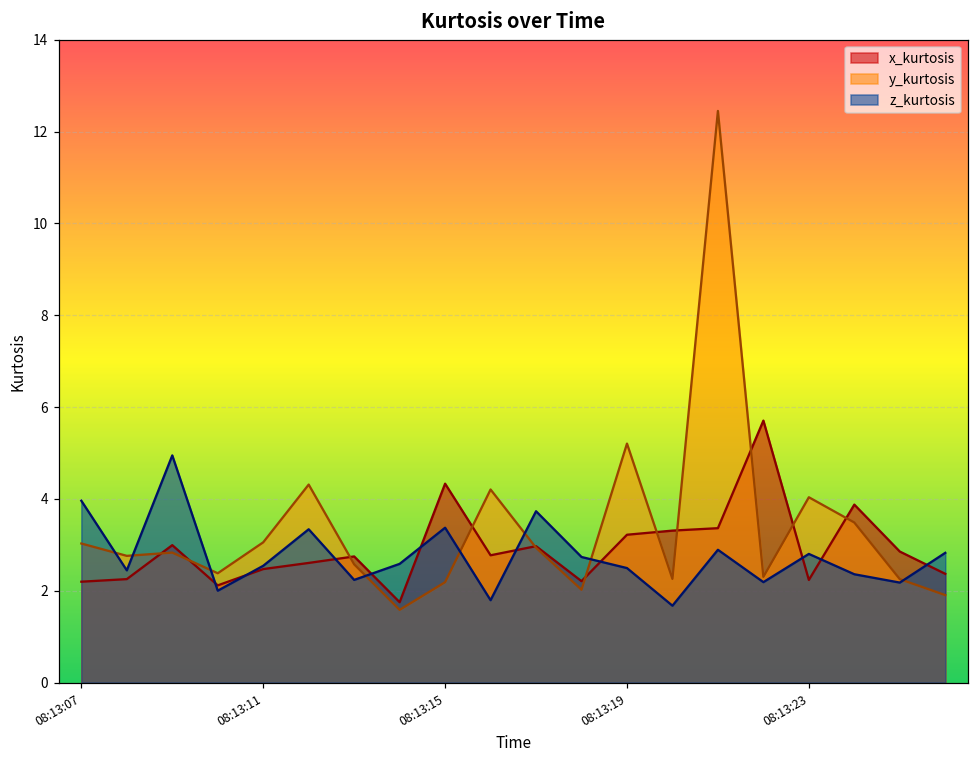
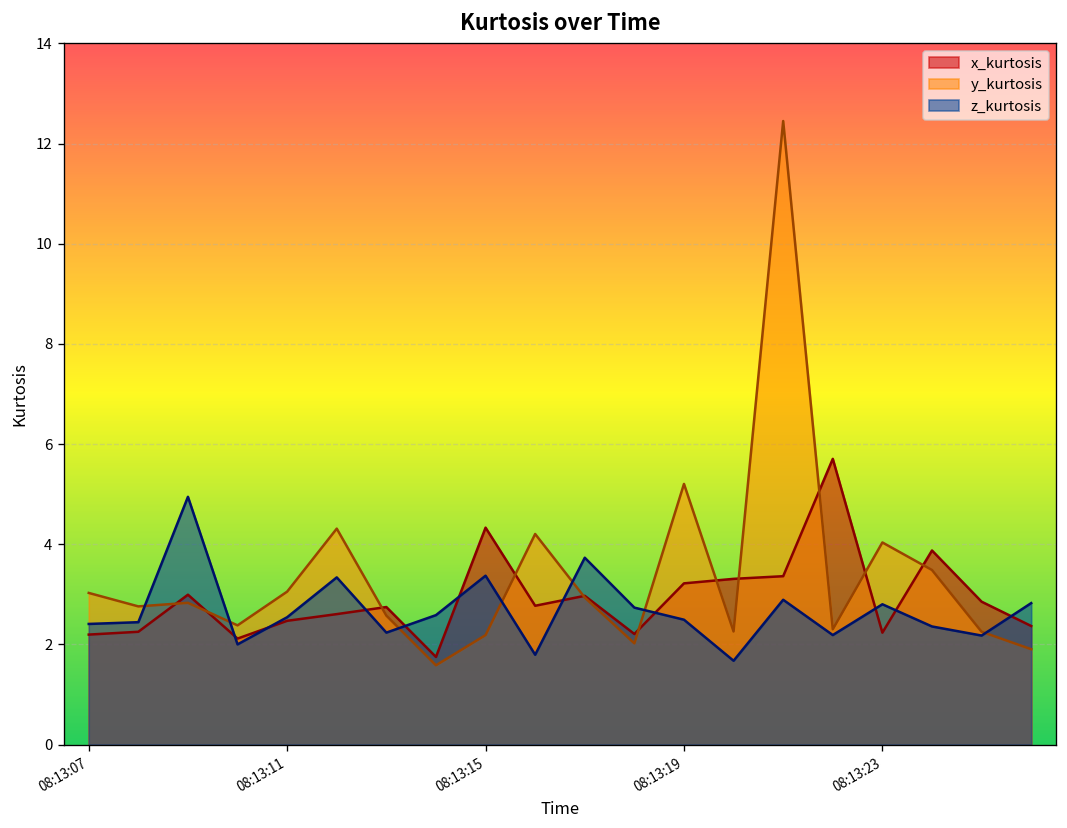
z_kurtosis, 08:13:07: 4.0 -> 2.4
